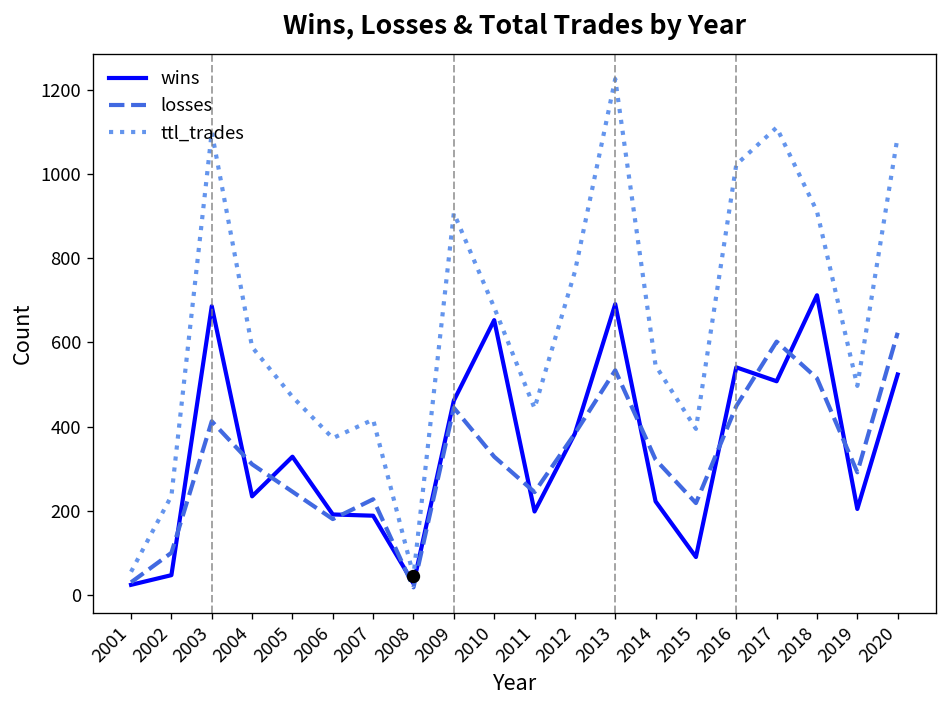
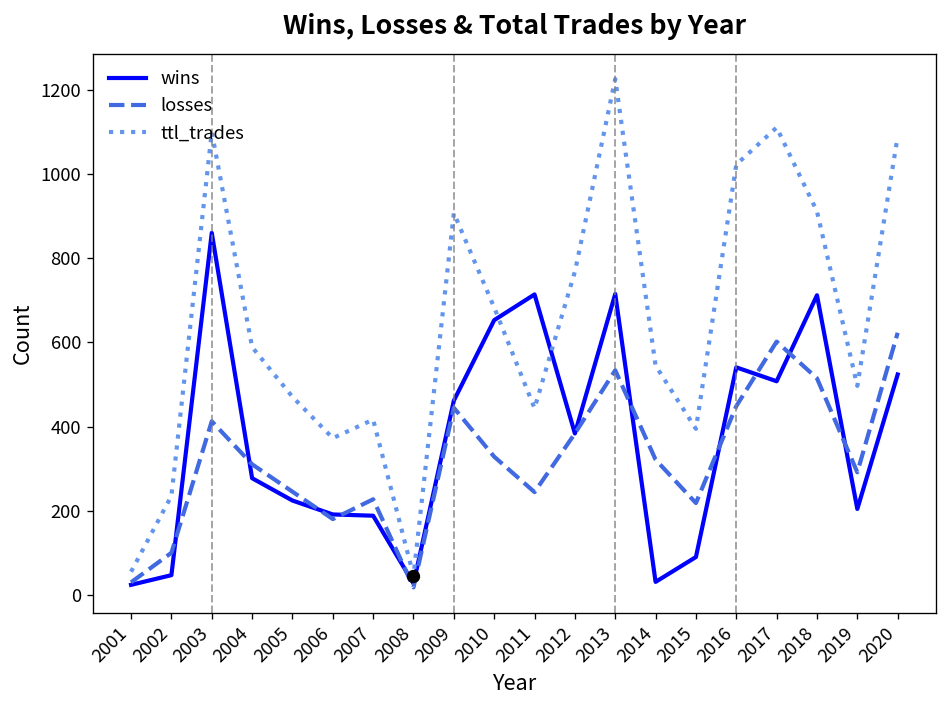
wins, 2003: 690 -> 860
wins, 2004: 240 -> 280
wins, 2005: 330 -> 230
wins, 2011: 200 -> 710
wins, 2013: 690 -> 720
wins, 2014: 220 -> 30
